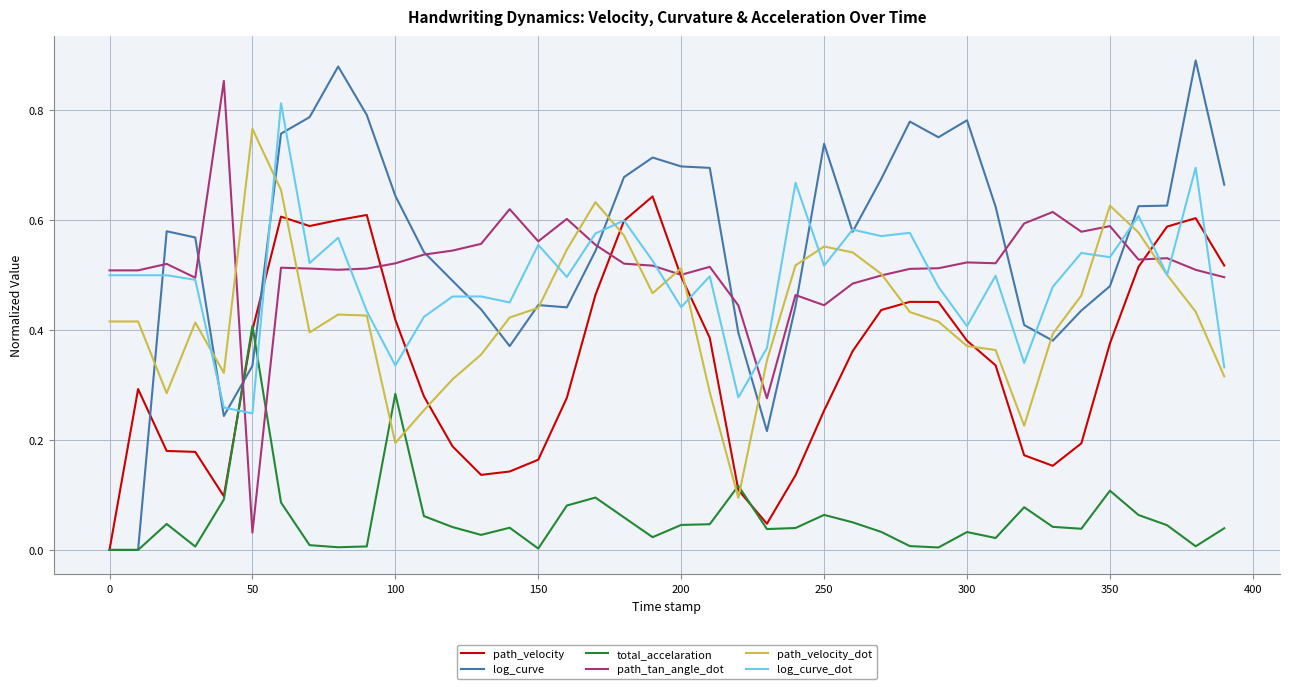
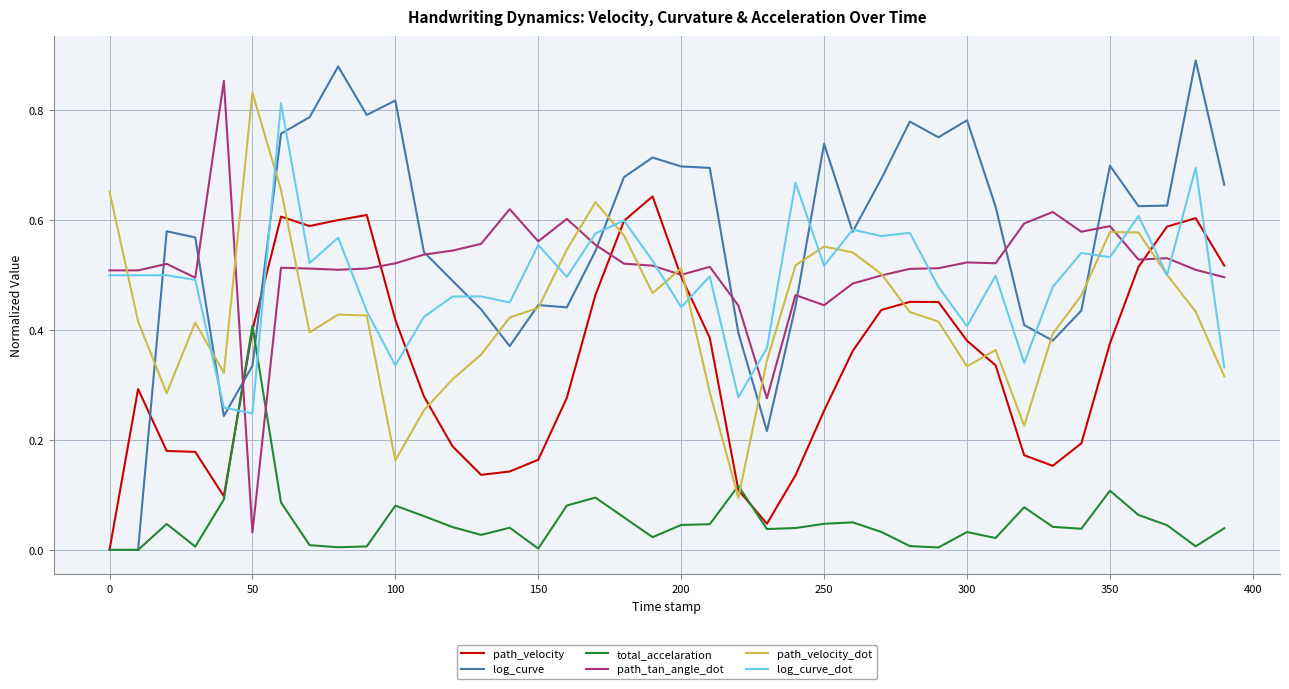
path_velocity_dot, 0: 0.42 -> 0.65
path_velocity_dot, 50: 0.77 -> 0.83
log_curve, 100: 0.64 -> 0.82
total_accelaration, 100: 0.28 -> 0.08
path_velocity_dot, 100: 0.19 -> 0.16
total_accelaration, 250: 0.06 -> 0.05
path_velocity_dot, 300: 0.37 -> 0.33
log_curve, 350: 0.48 -> 0.70
path_velocity_dot, 350: 0.63 -> 0.58
